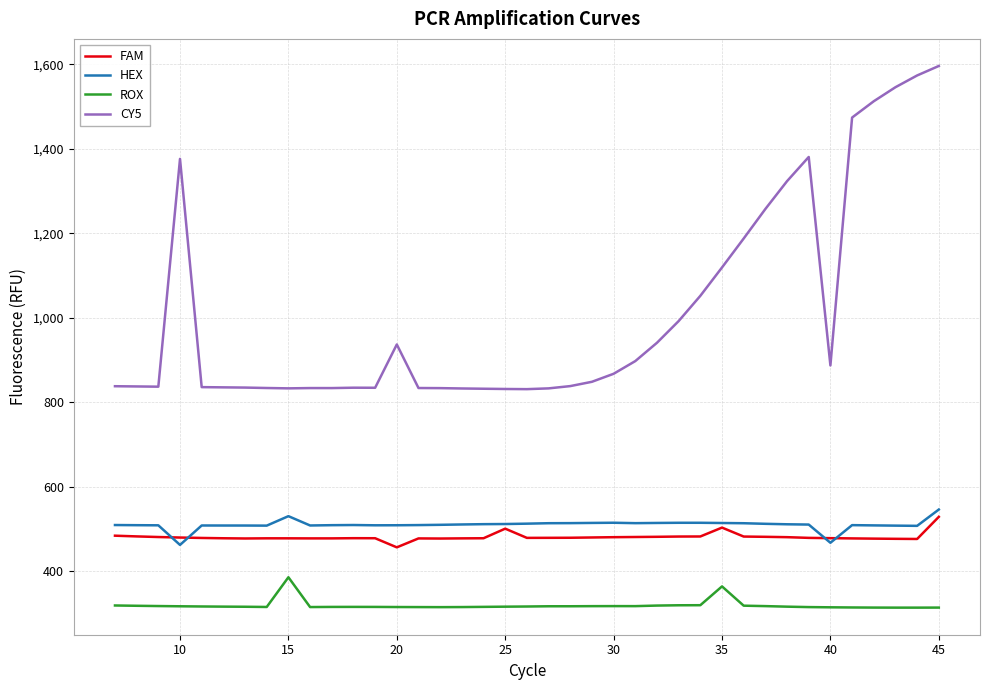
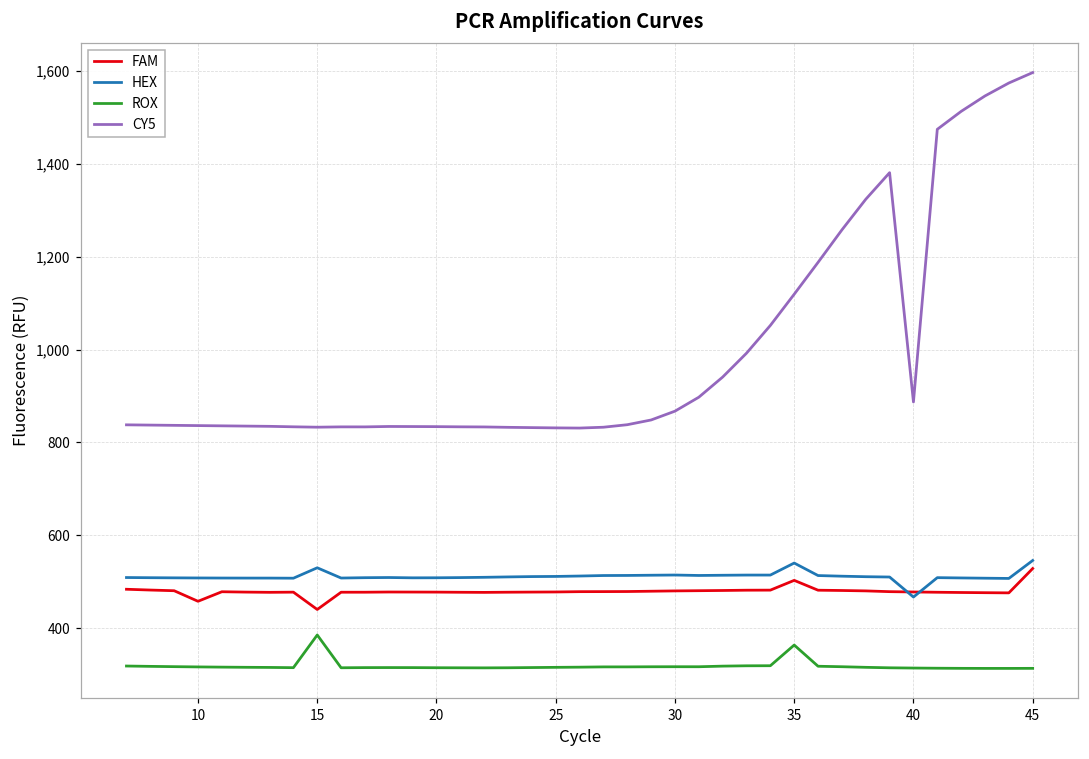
FAM, 10: 480 -> 460
HEX, 10: 460 -> 510
CY5, 10: 1,380 -> 840
FAM, 15: 480 -> 440
FAM, 20: 460 -> 480
CY5, 20: 940 -> 830
FAM, 25: 500 -> 480
HEX, 35: 510 -> 540
